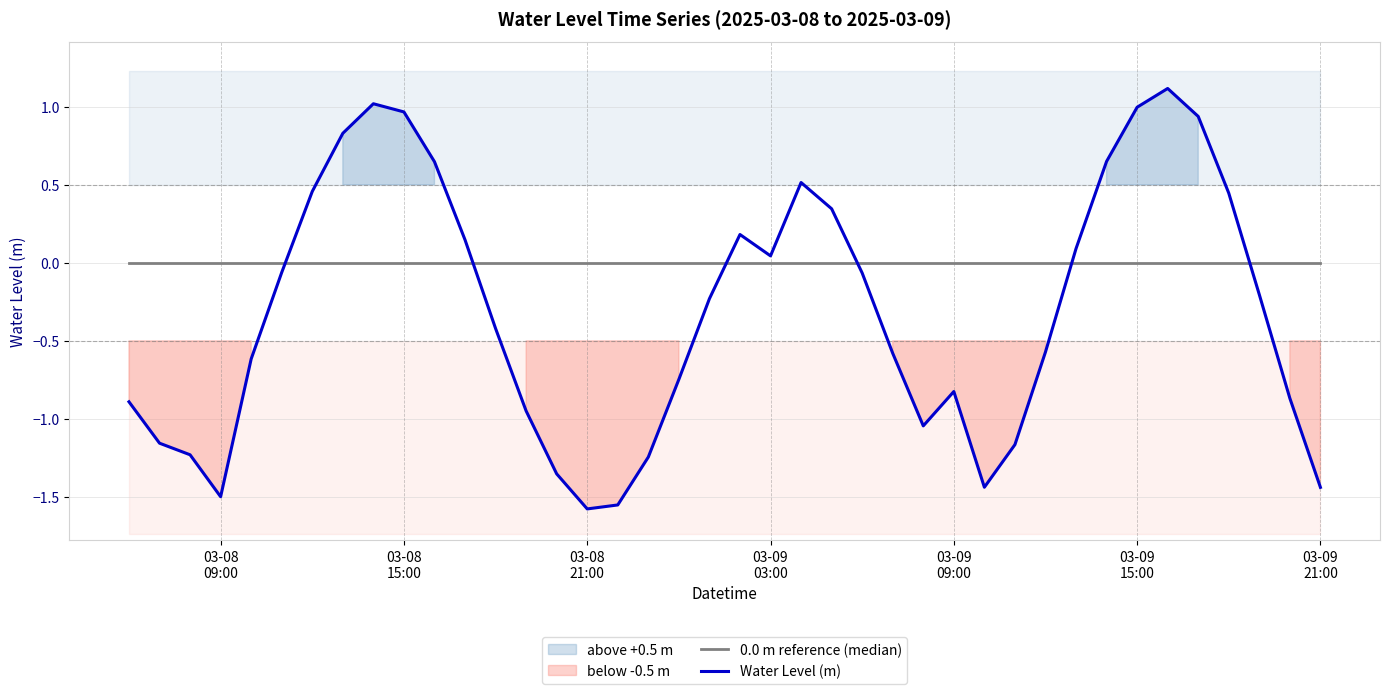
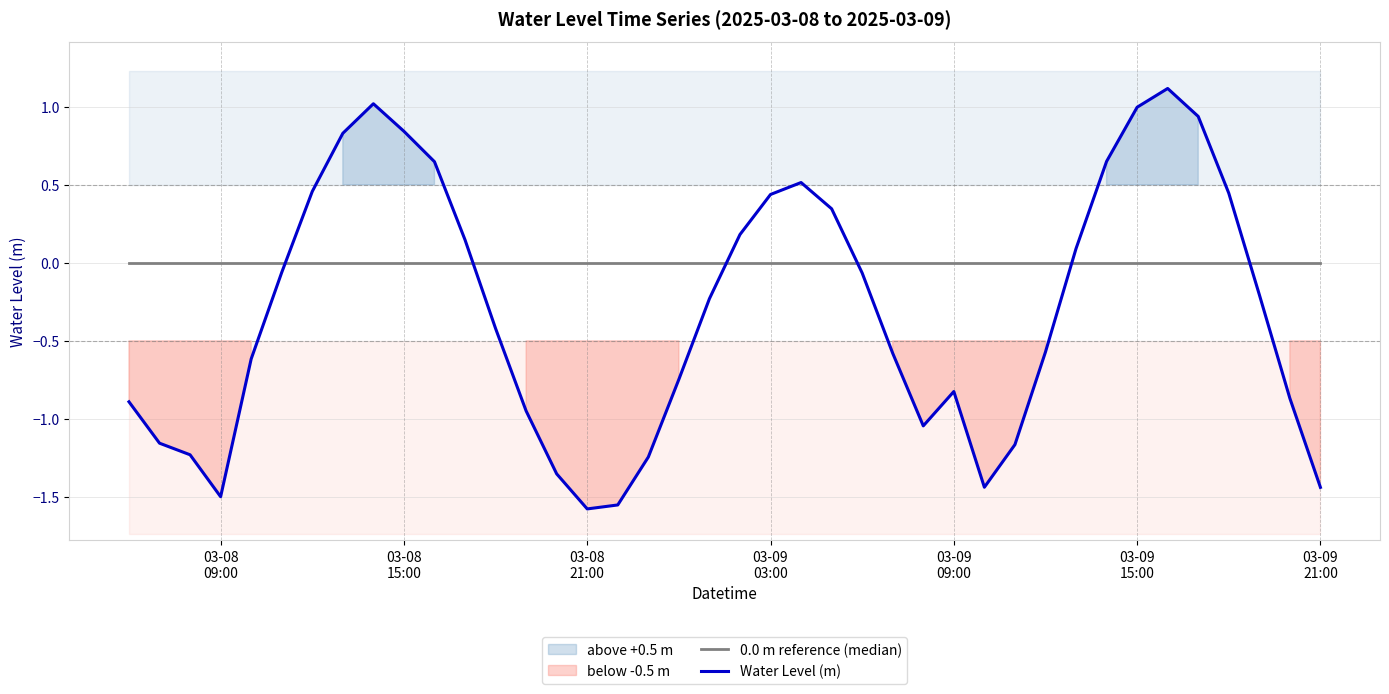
Water Level (m), 03-08 15:00: 0.97 -> 0.84
Water Level (m), 03-09 03:00: 0.04 -> 0.44
